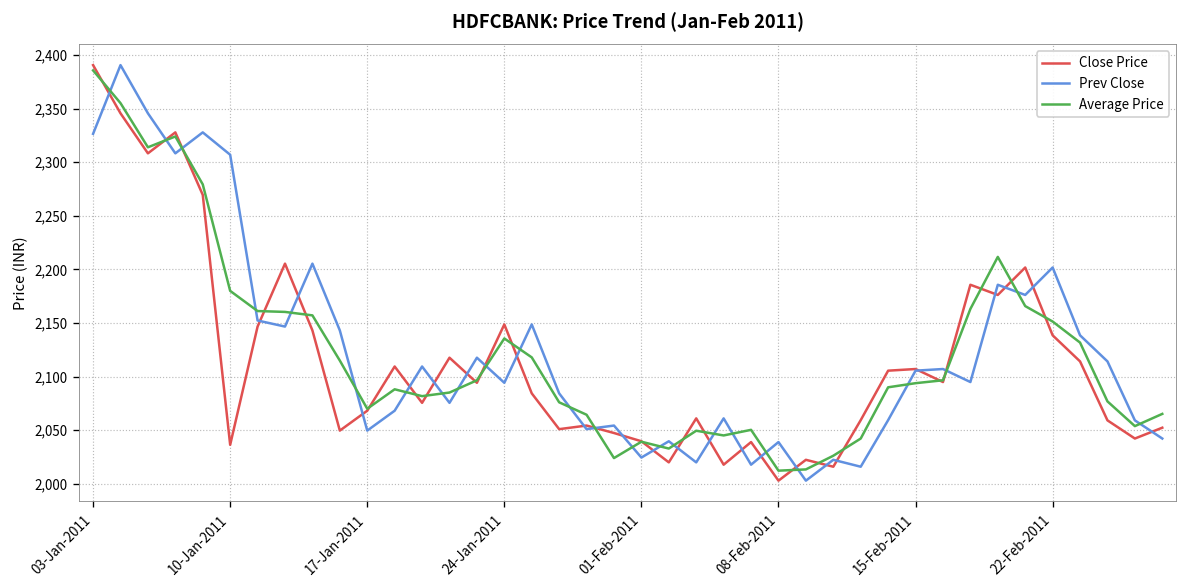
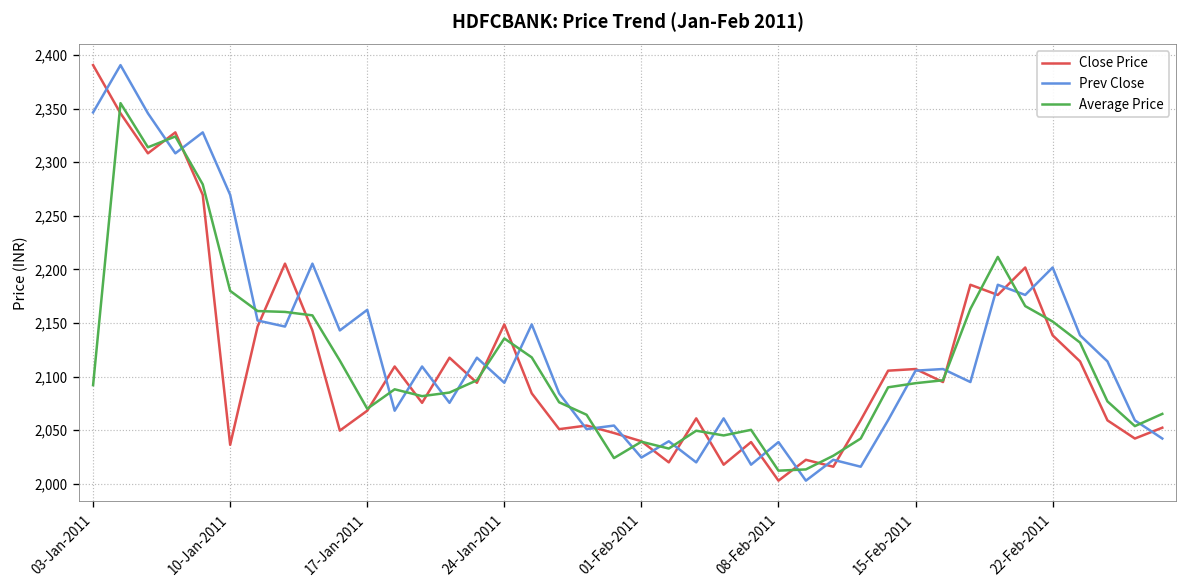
Prev Close, 03-Jan-2011: 2,330 -> 2,350
Average Price, 03-Jan-2011: 2,390 -> 2,090
Prev Close, 10-Jan-2011: 2,310 -> 2,270
Prev Close, 17-Jan-2011: 2,050 -> 2,160
